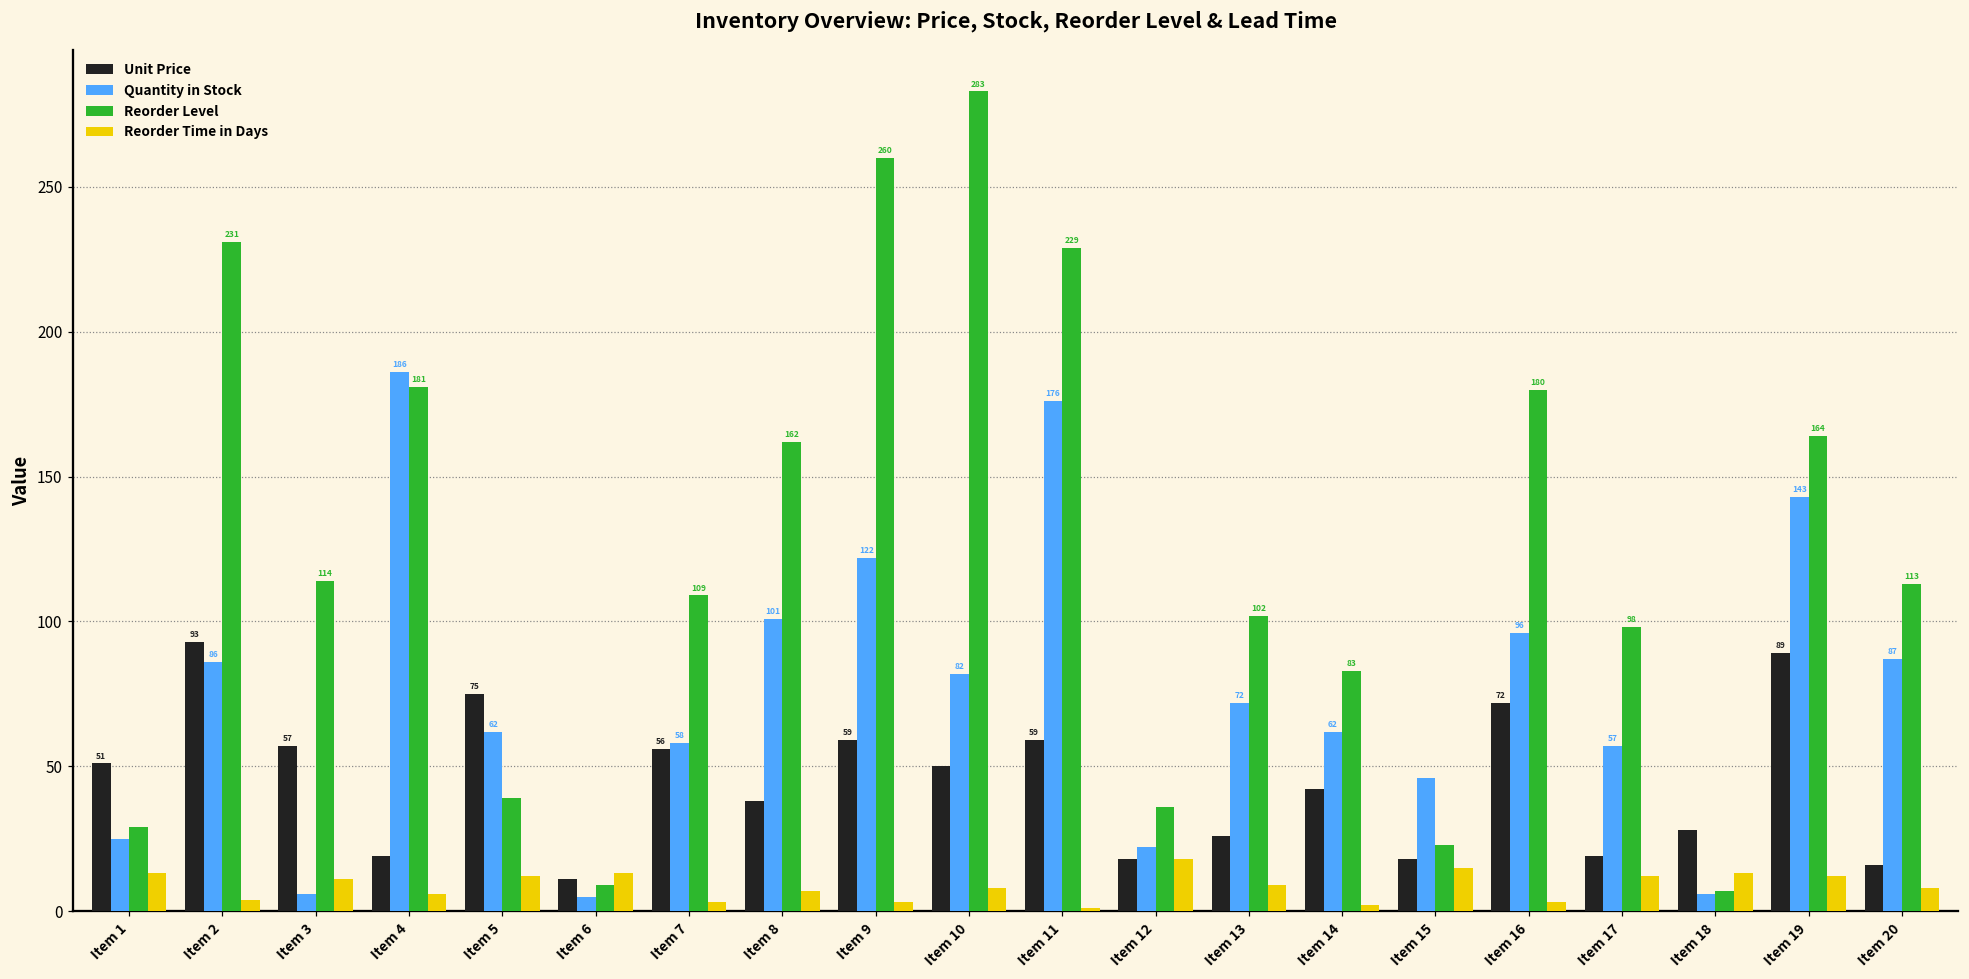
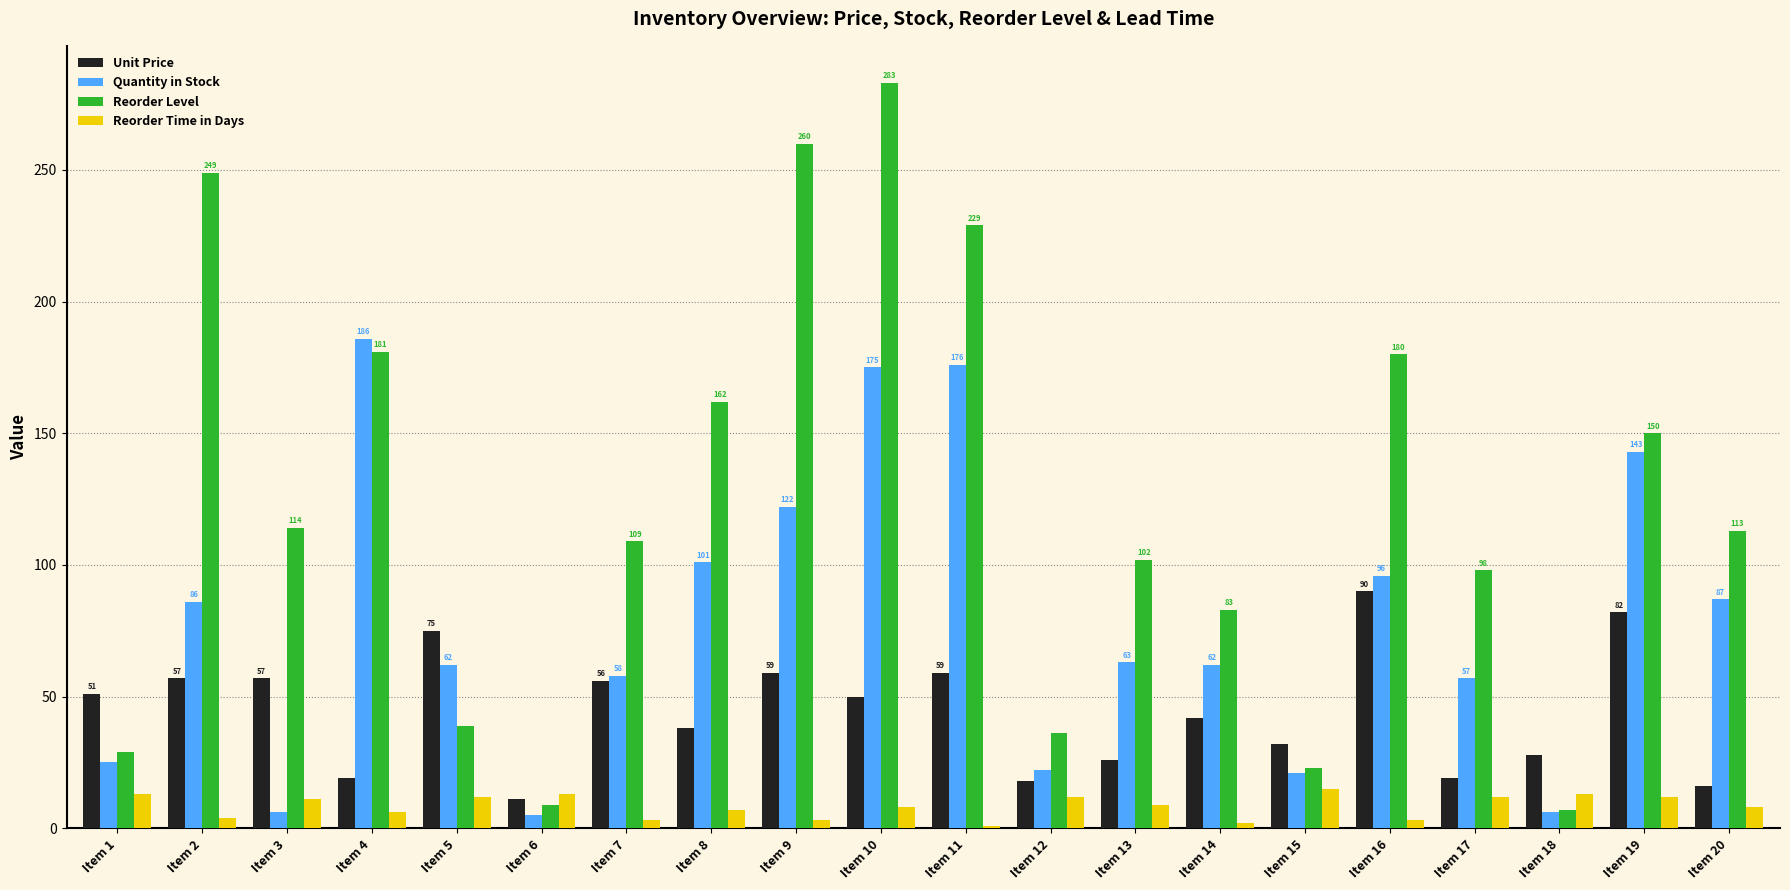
Unit Price, Item 2: 93 -> 57
Reorder Level, Item 2: 231 -> 249
Quantity in Stock, Item 10: 82 -> 175
Reorder Time in Days, Item 12: 18 -> 12
Quantity in Stock, Item 13: 72 -> 63
Unit Price, Item 15: 18 -> 32
Quantity in Stock, Item 15: 46 -> 21
Unit Price, Item 16: 72 -> 90
Unit Price, Item 19: 89 -> 82
Reorder Level, Item 19: 164 -> 150
